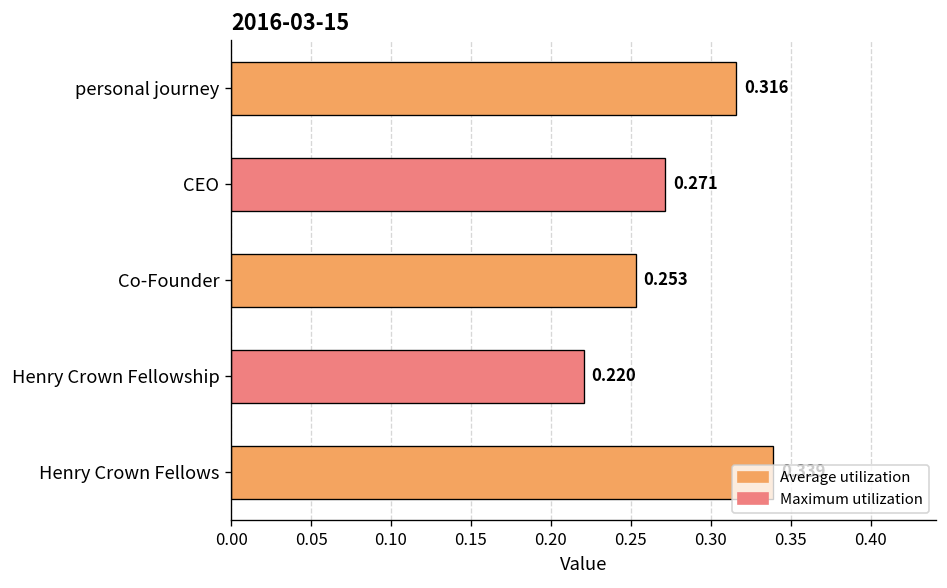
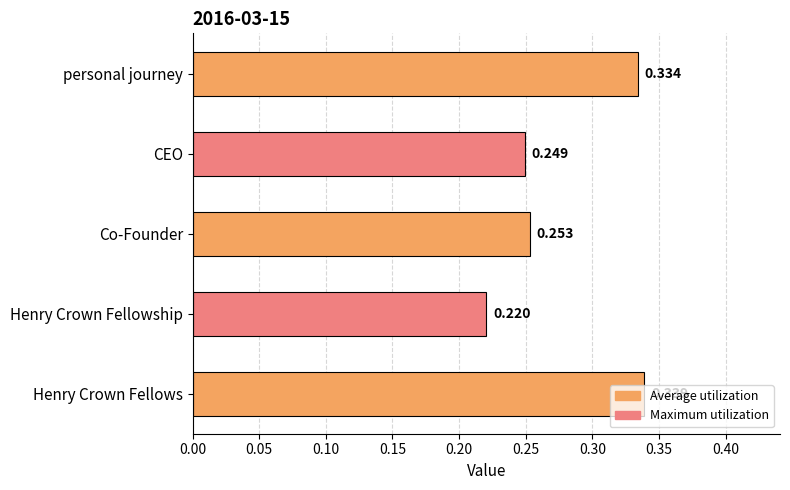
personal journey: 0.316 -> 0.334
CEO: 0.271 -> 0.249
